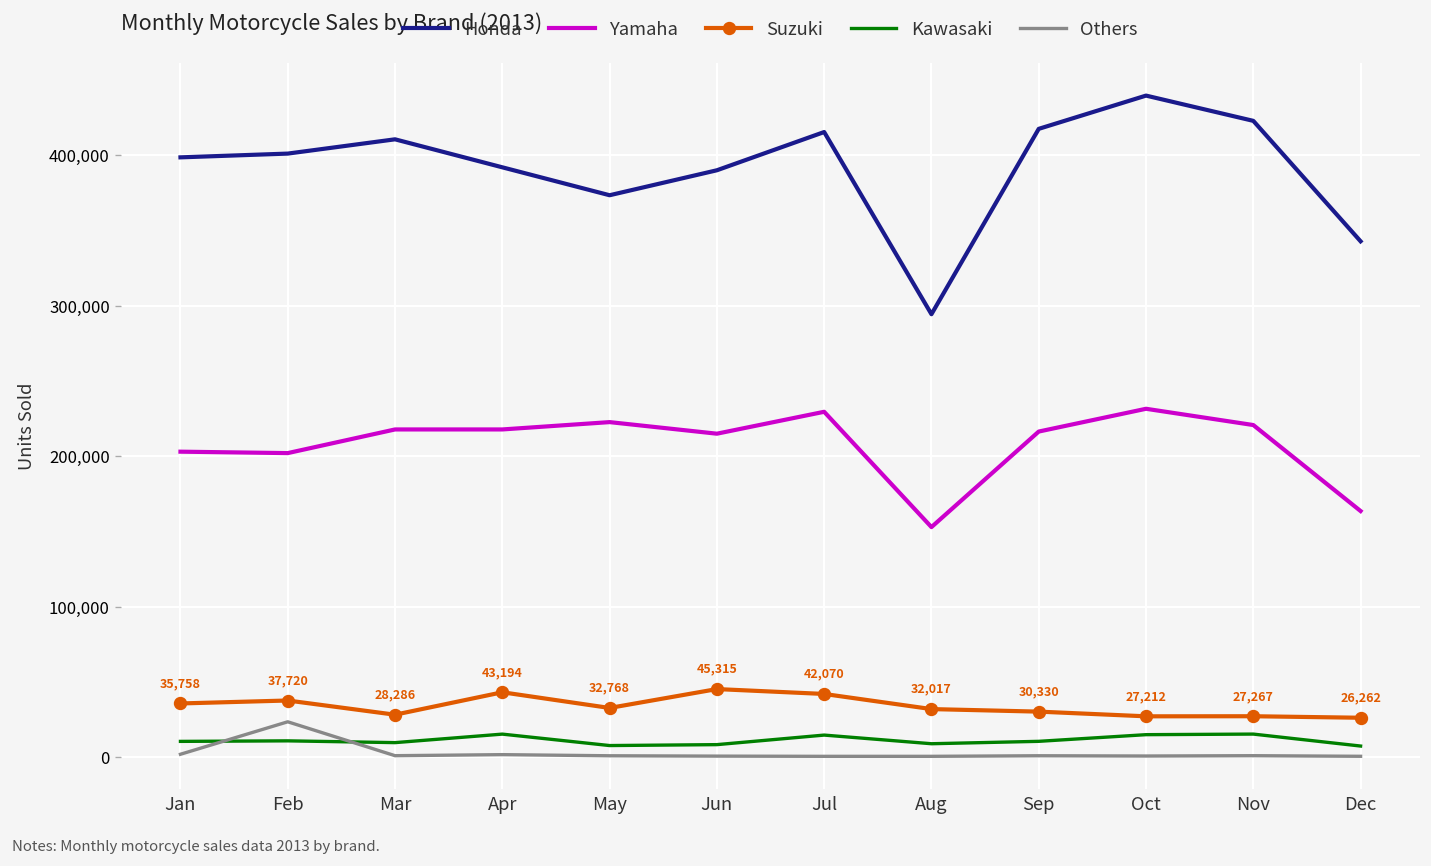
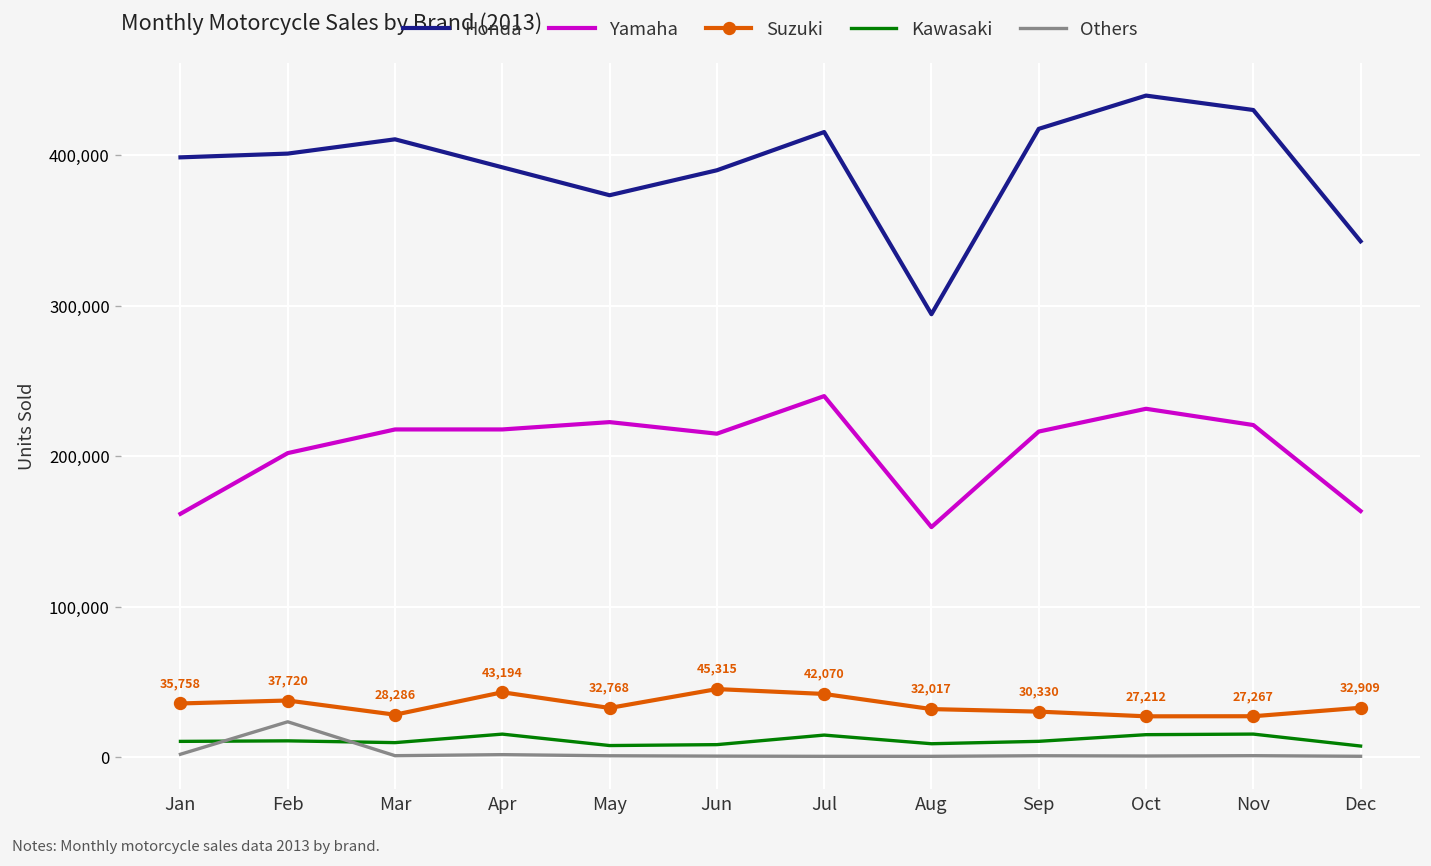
Yamaha, Jan: 203,000 -> 162,000
Yamaha, Jul: 230,000 -> 240,000
Honda, Nov: 423,000 -> 430,000
Suzuki, Dec: 26,262 -> 32,909
